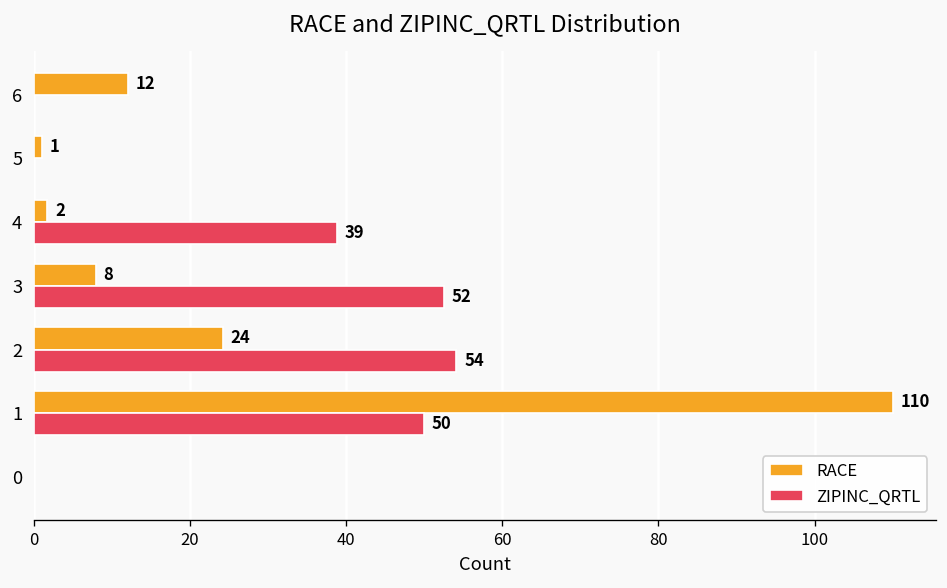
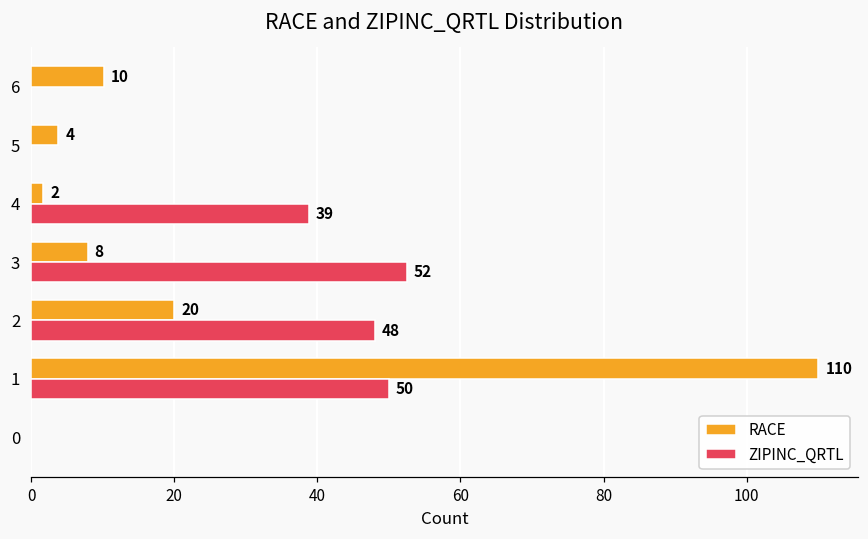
RACE, 6: 12 -> 10
RACE, 5: 1 -> 4
RACE, 2: 24 -> 20
ZIPINC_QRTL, 2: 54 -> 48
